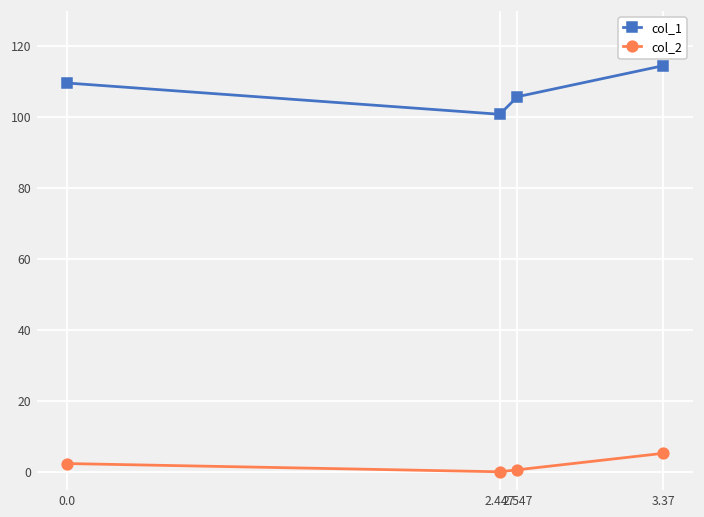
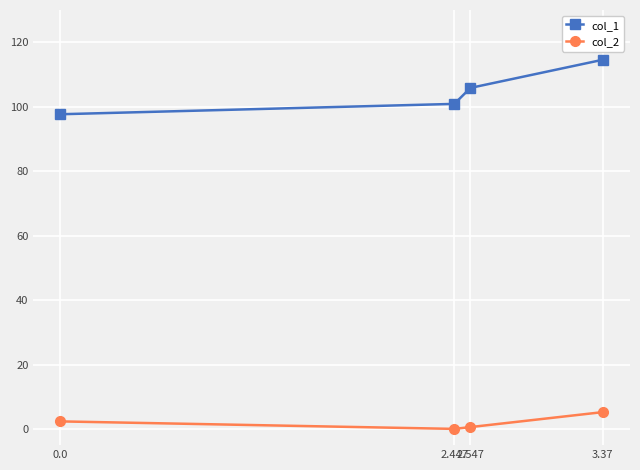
col_1, 0.0: 110 -> 98
